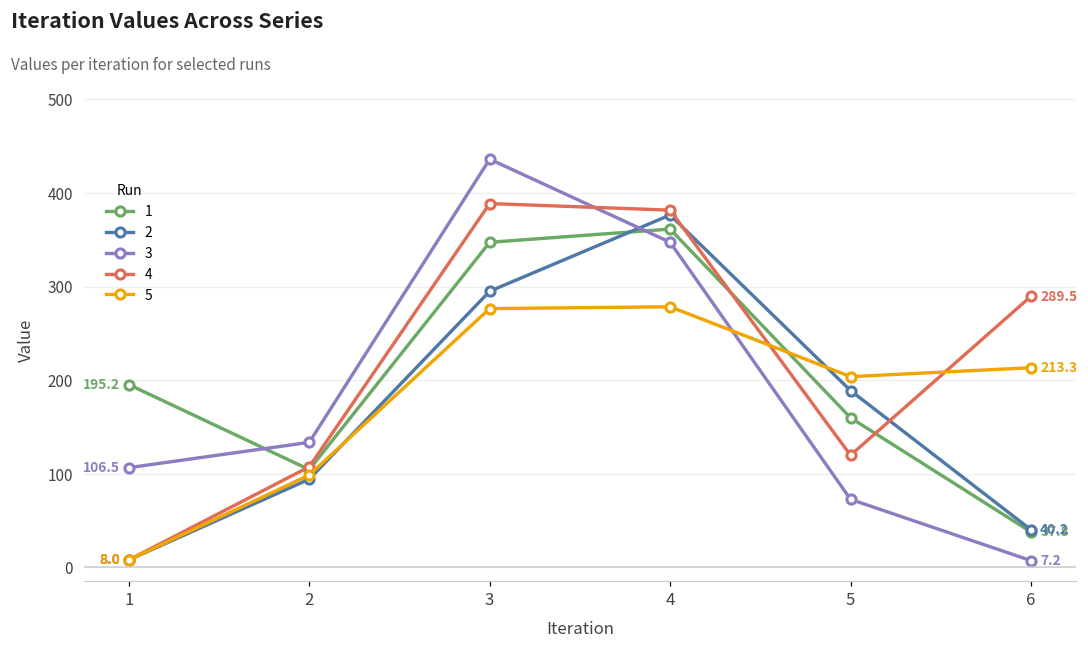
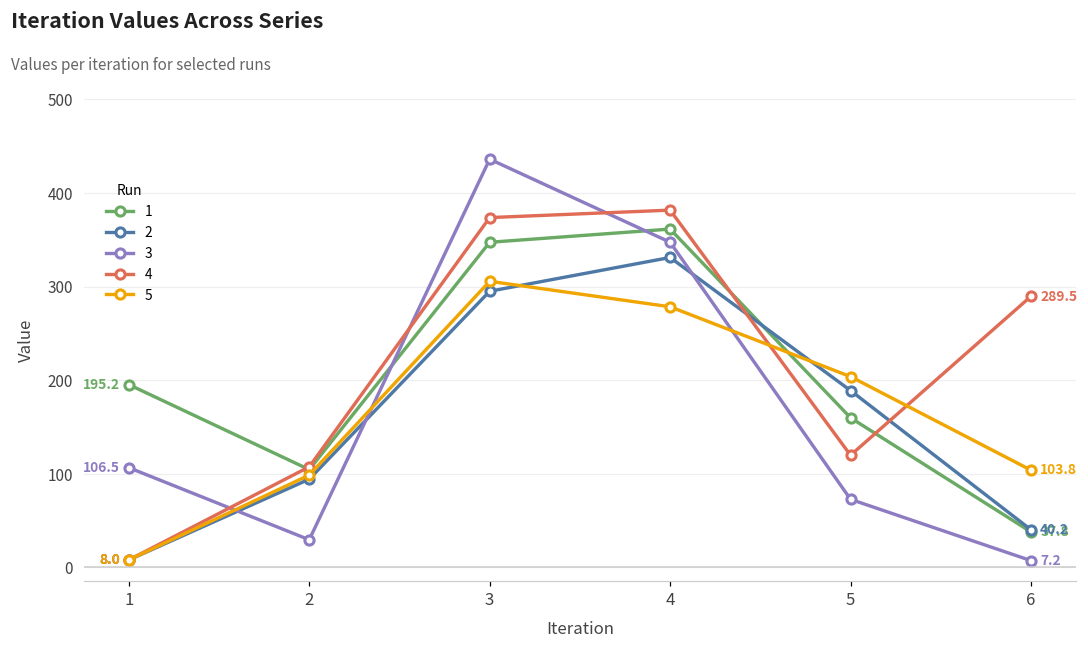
3, 2: 130 -> 30
4, 3: 390 -> 370
5, 3: 280 -> 310
2, 4: 380 -> 330
5, 6: 213.3 -> 103.8
